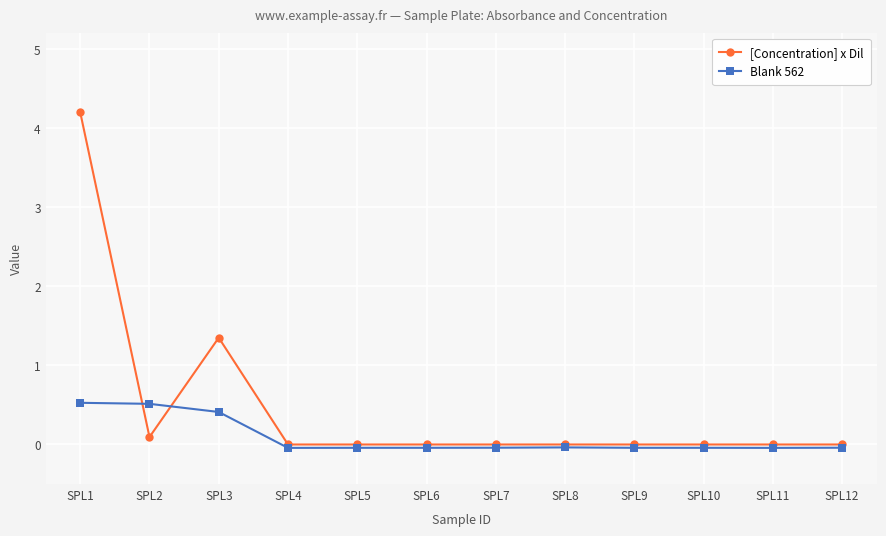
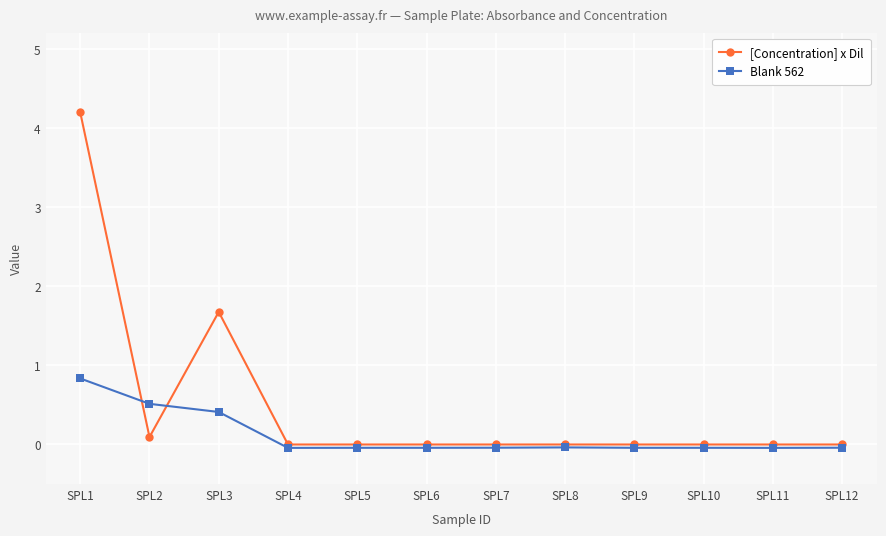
Blank 562, SPL1: 0.5 -> 0.8
[Concentration] x Dil, SPL3: 1.4 -> 1.7
